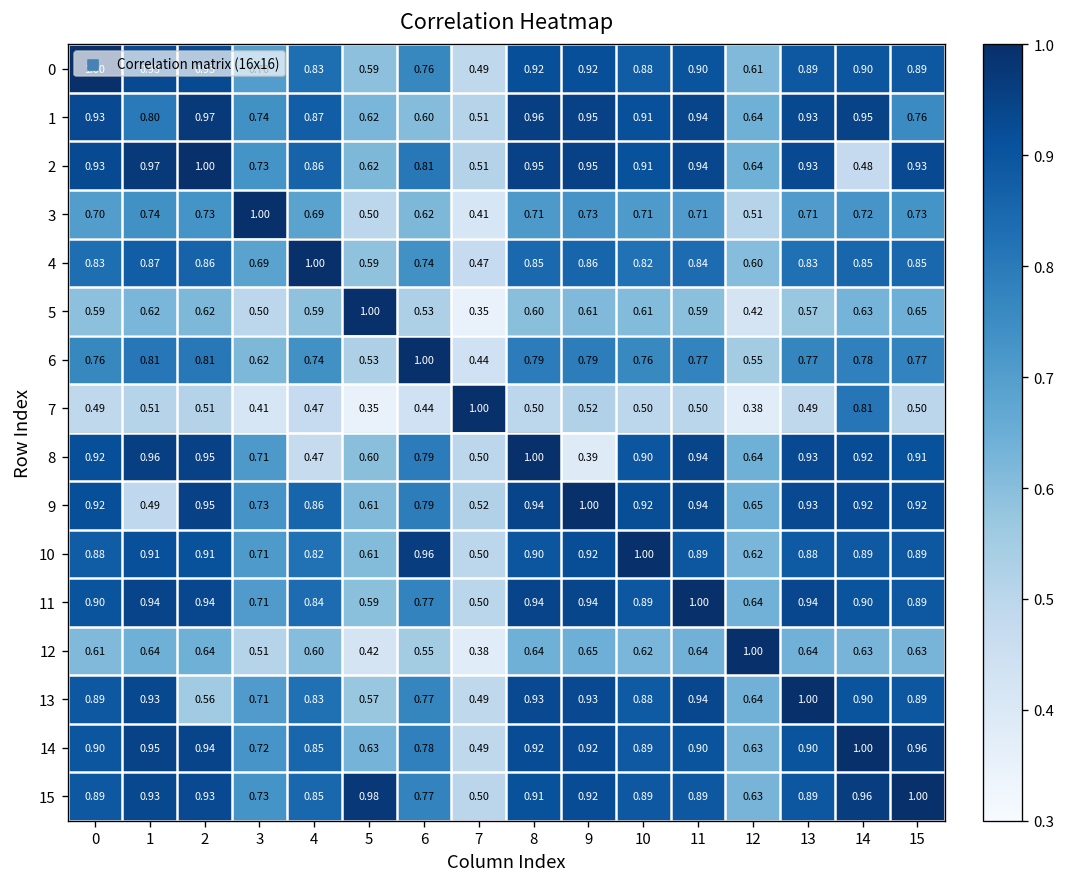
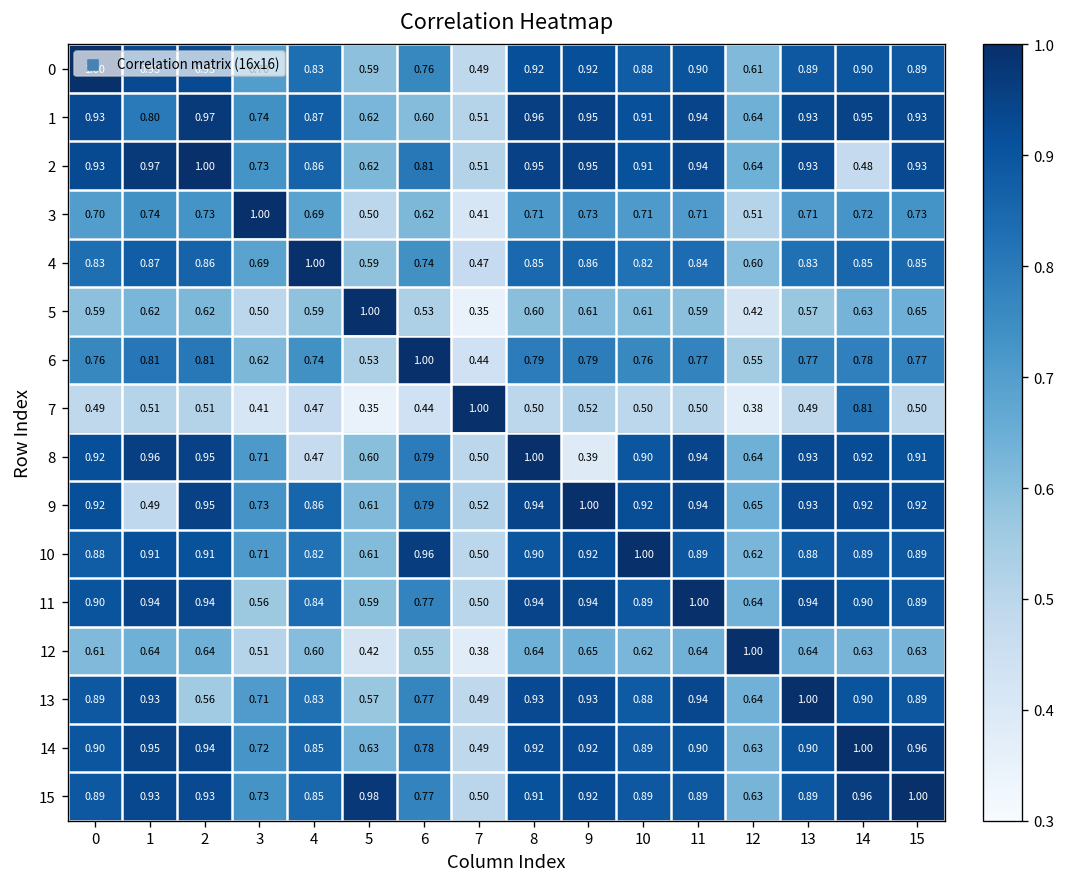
1, 15: 0.76 -> 0.93
11, 3: 0.71 -> 0.56
